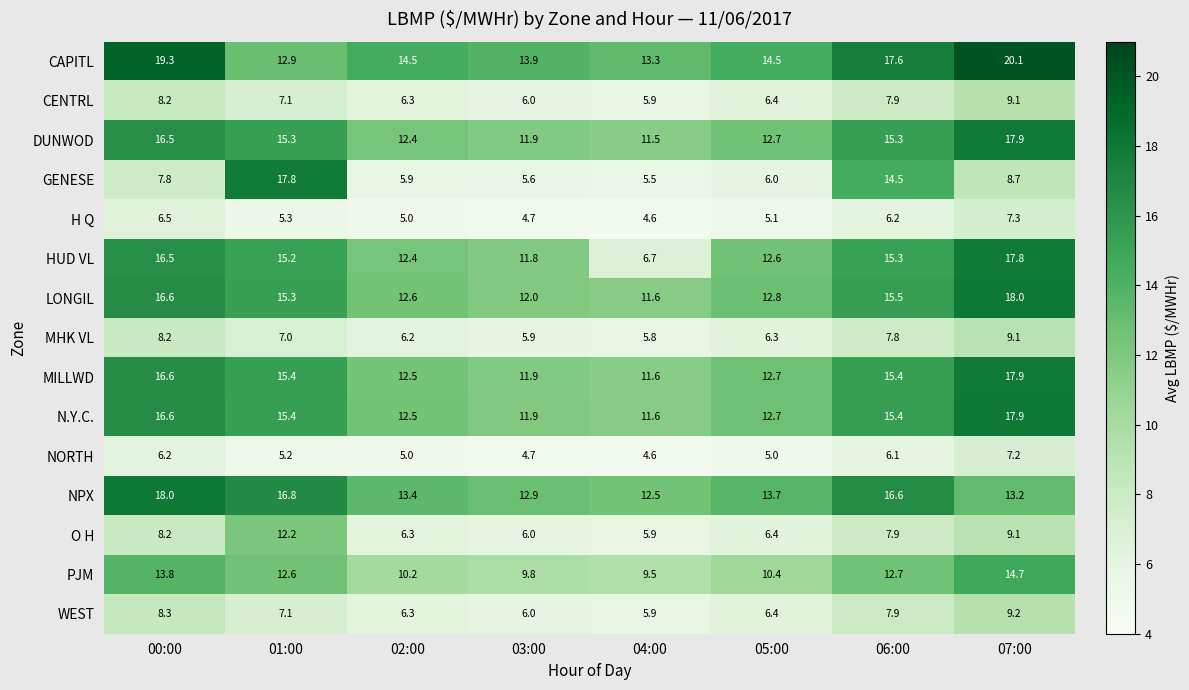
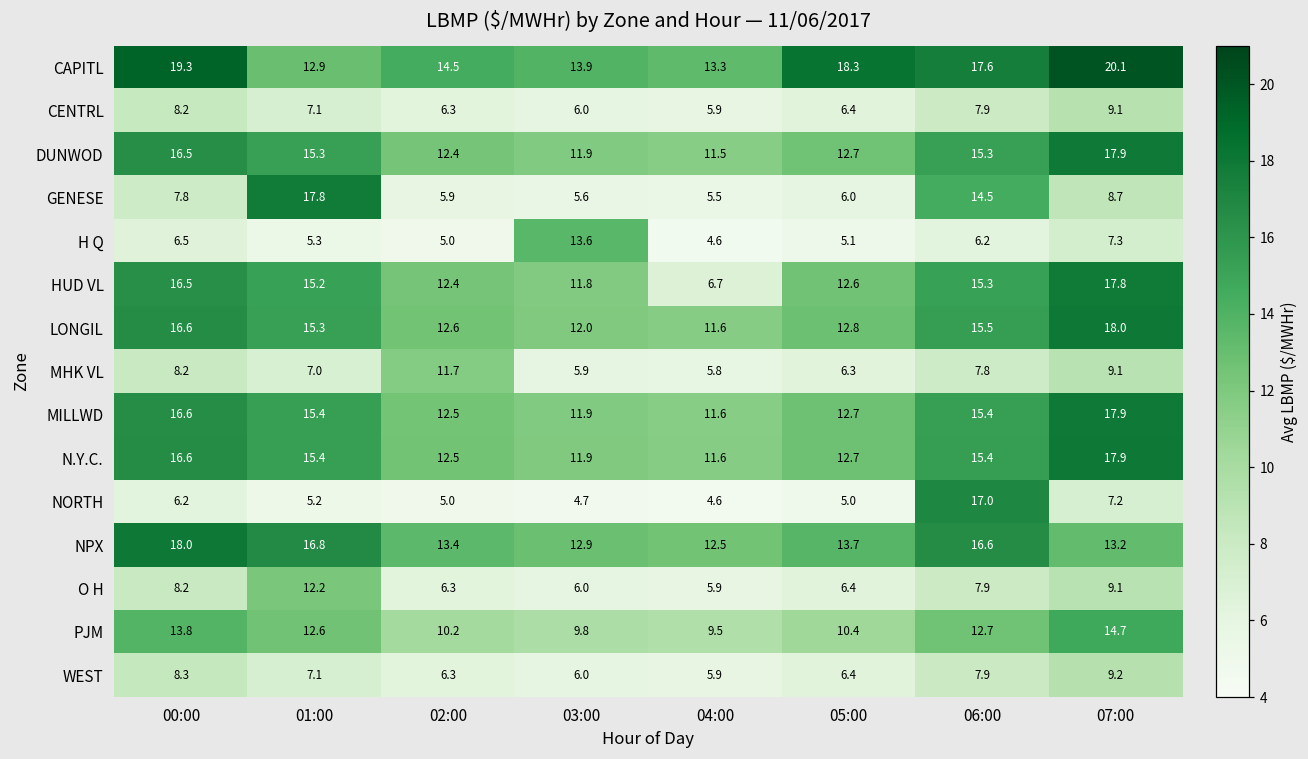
CAPITL, 05:00: 14.5 -> 18.3
H Q, 03:00: 4.7 -> 13.6
MHK VL, 02:00: 6.2 -> 11.7
NORTH, 06:00: 6.1 -> 17.0
